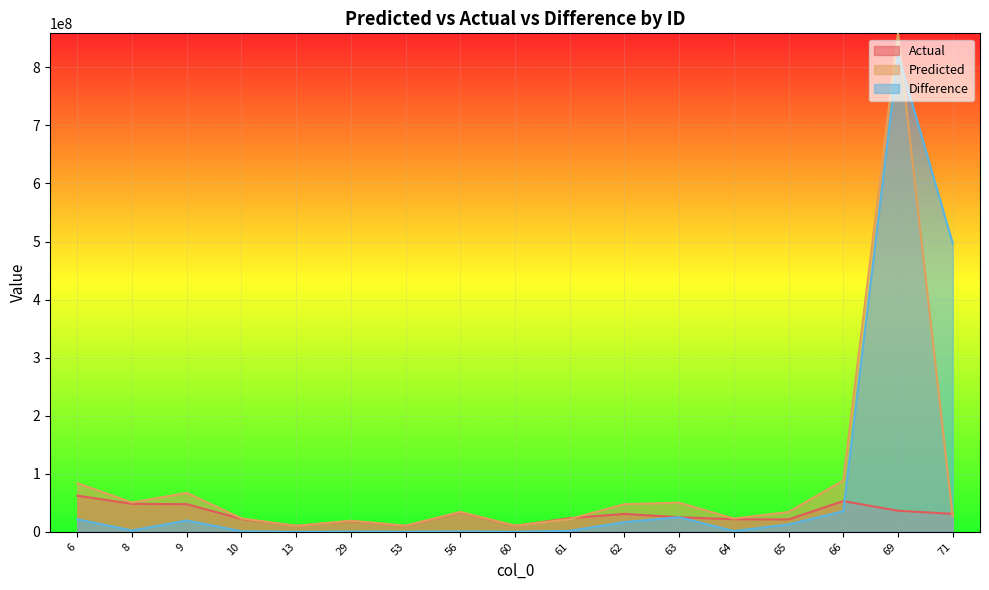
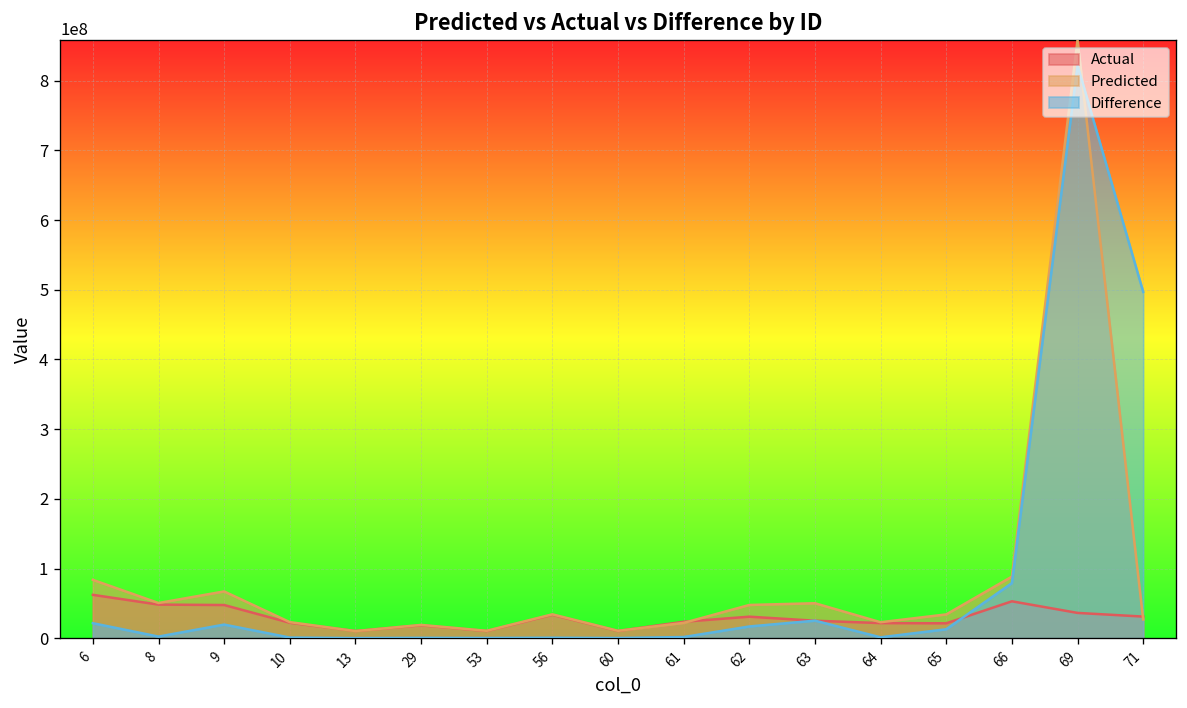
Difference, 66: 40000000 -> 80000000
